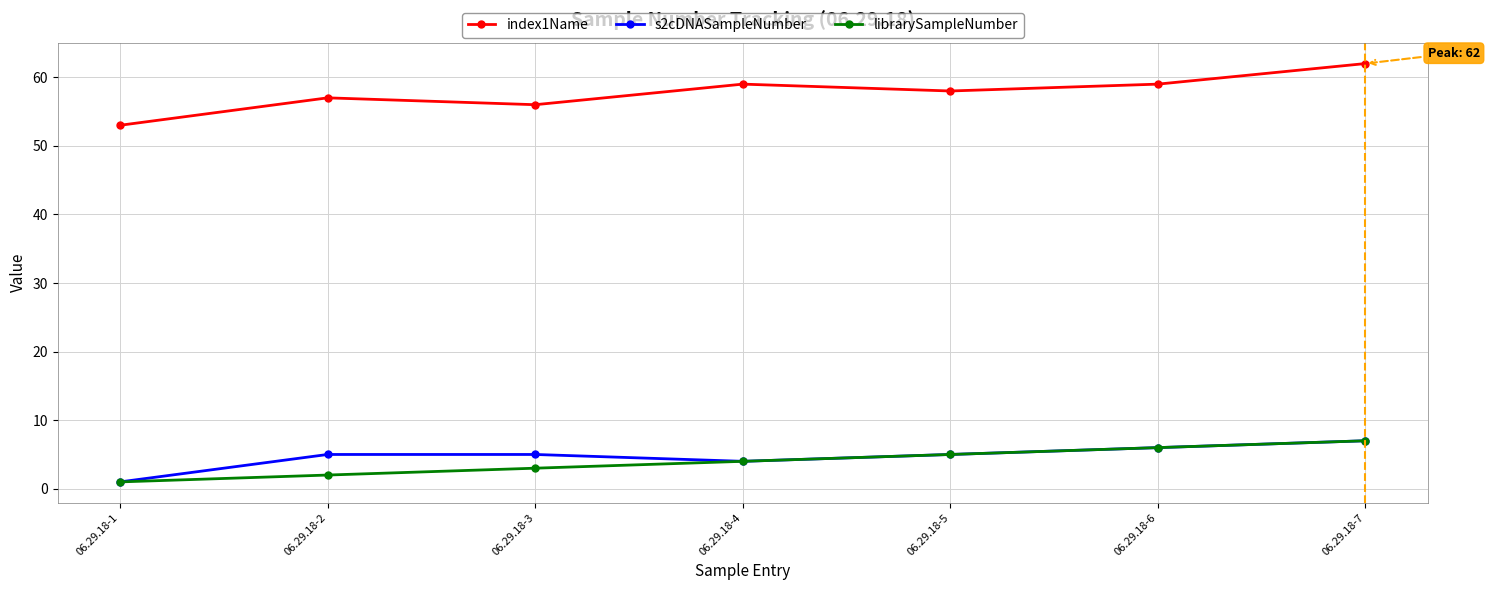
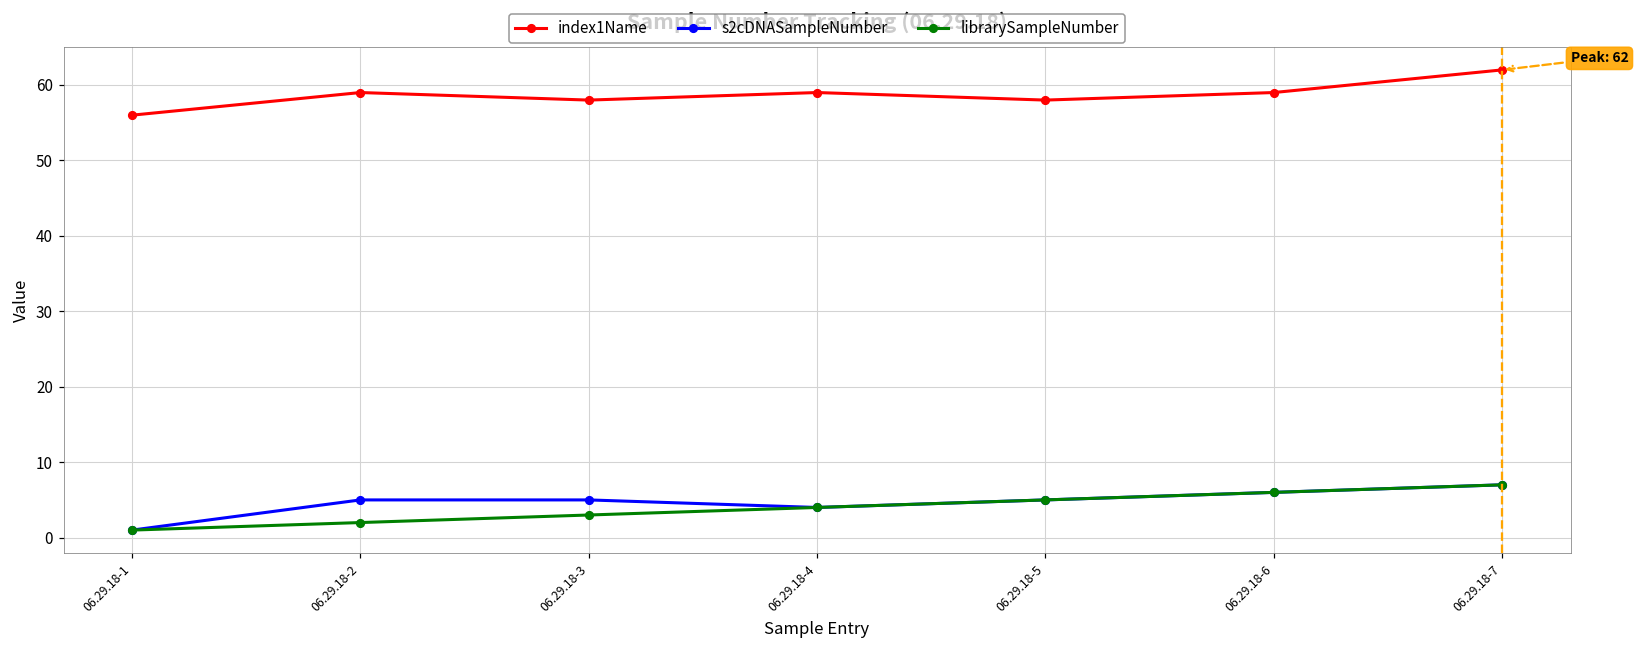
index1Name, 06.29.18-1: 53 -> 56
index1Name, 06.29.18-2: 57 -> 59
index1Name, 06.29.18-3: 56 -> 58
